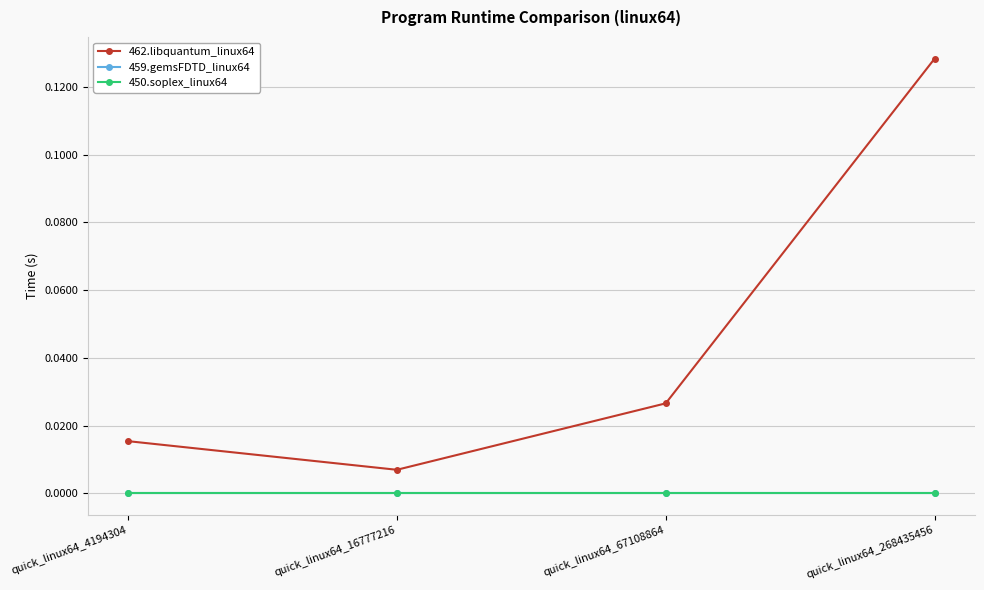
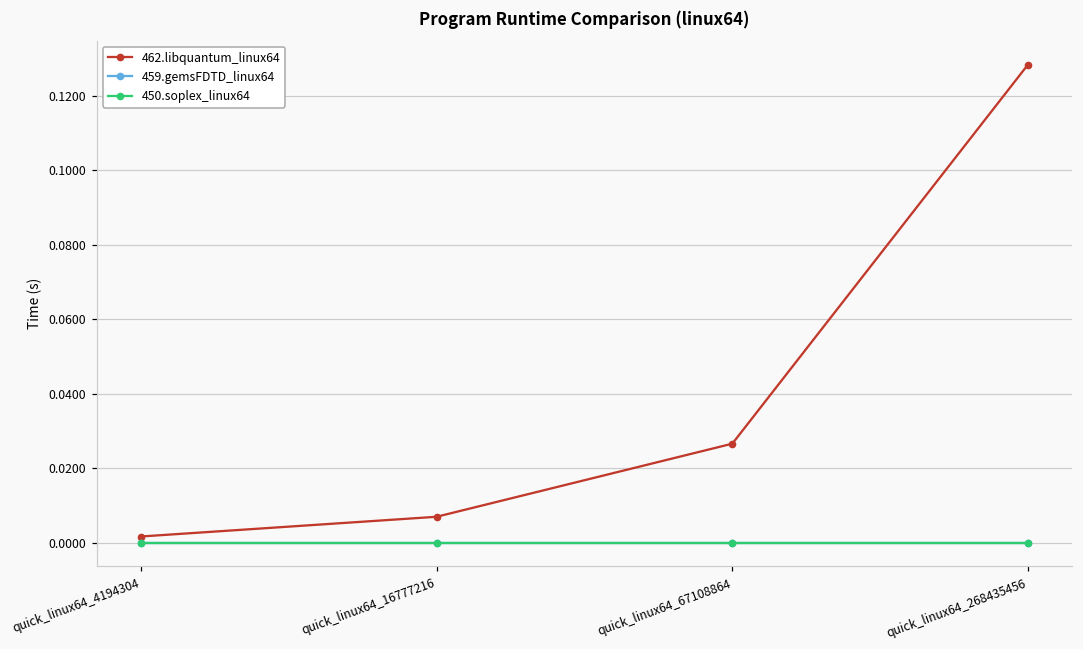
462.libquantum_linux64, quick_linux64_4194304: 0.015 -> 0.002
